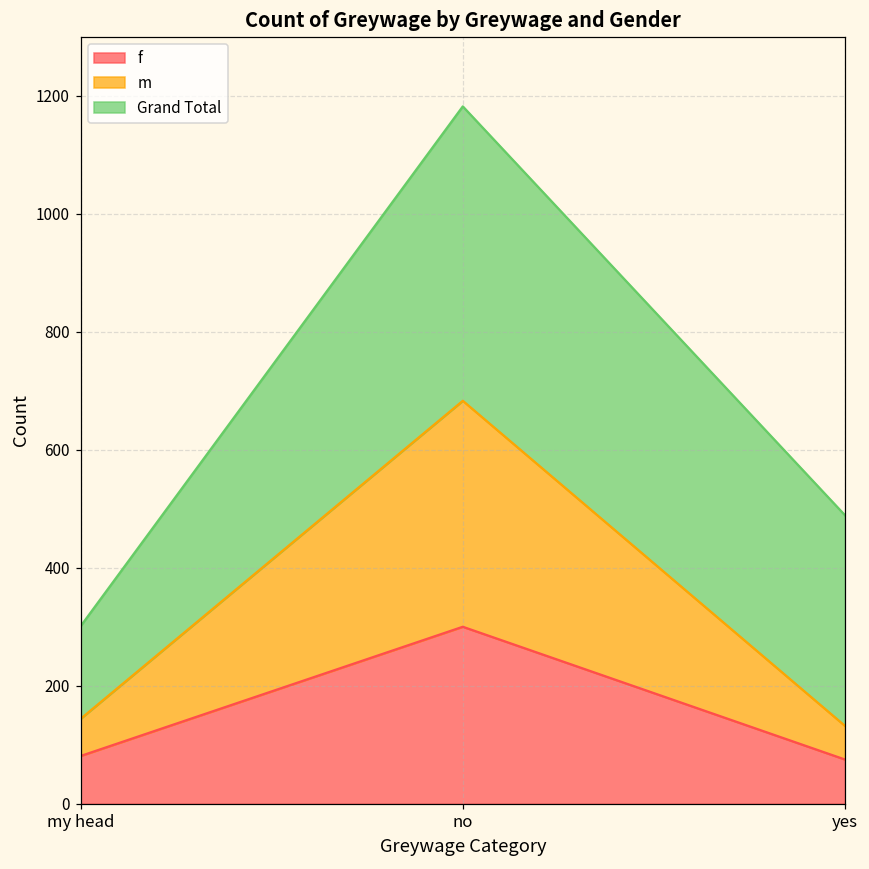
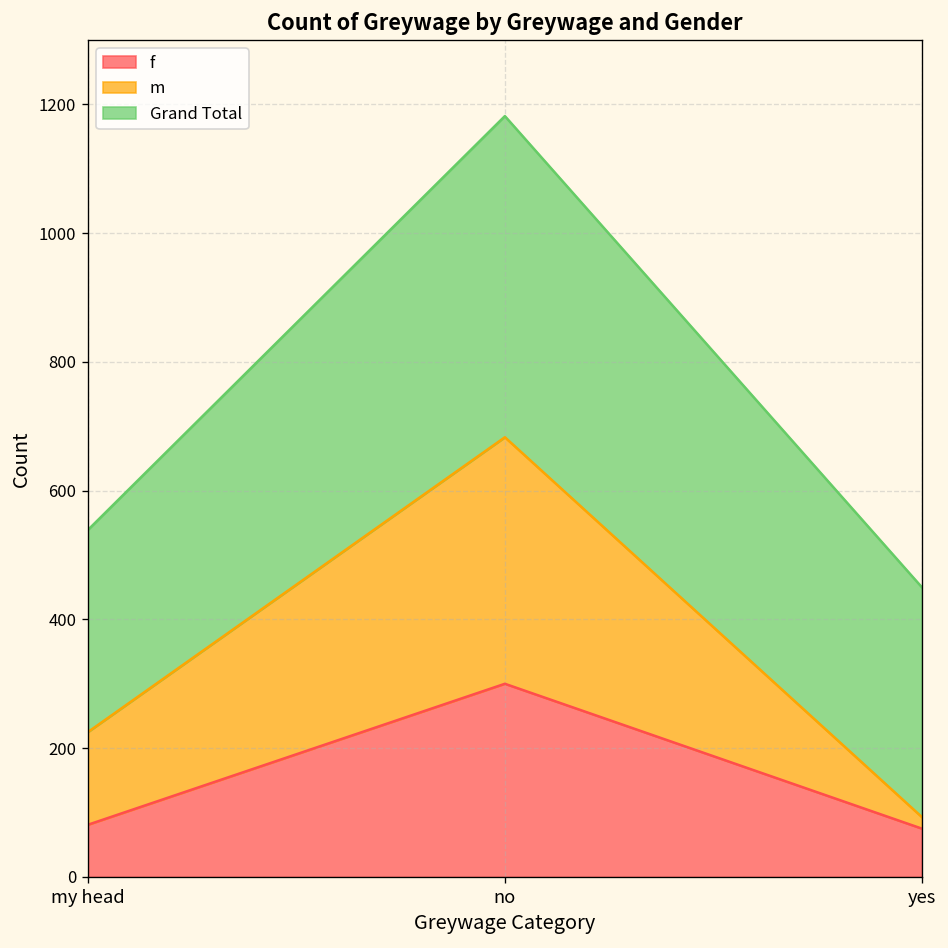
m, my head: 60 -> 140
Grand Total, my head: 160 -> 310
m, yes: 60 -> 20
